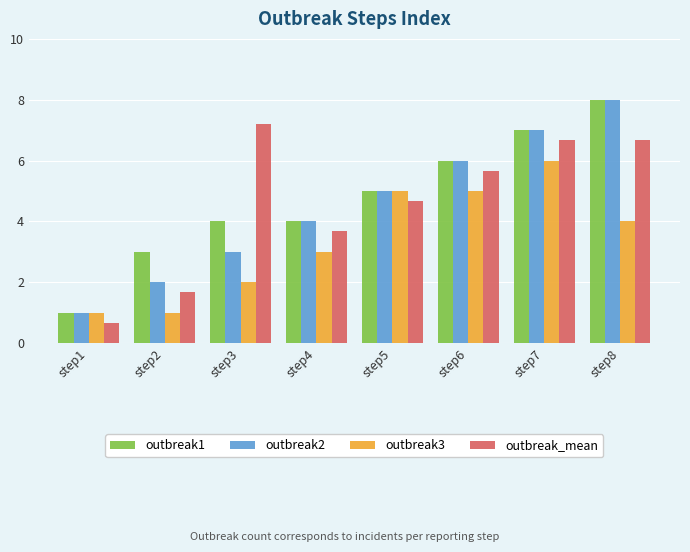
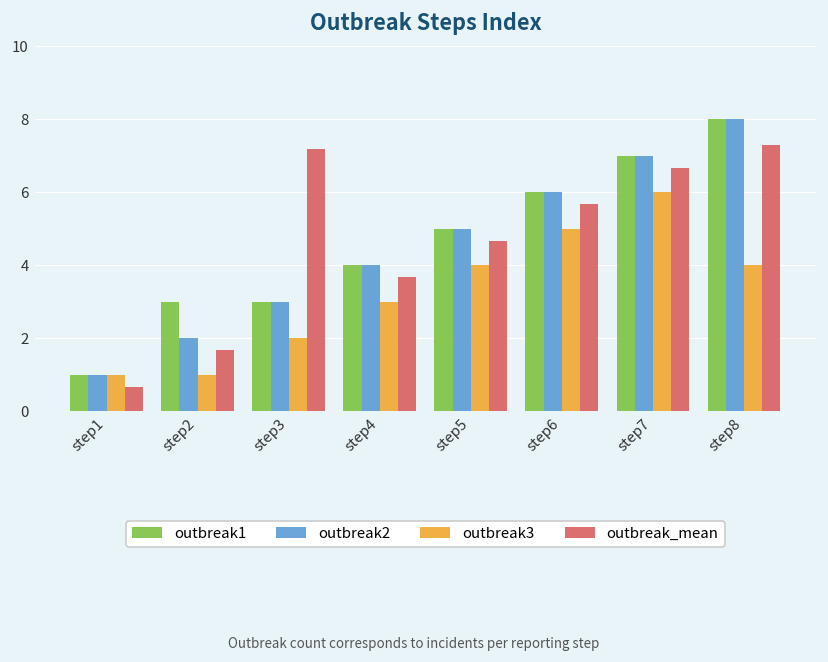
outbreak1, step3: 4 -> 3
outbreak3, step5: 5 -> 4
outbreak_mean, step8: 6.7 -> 7.3
